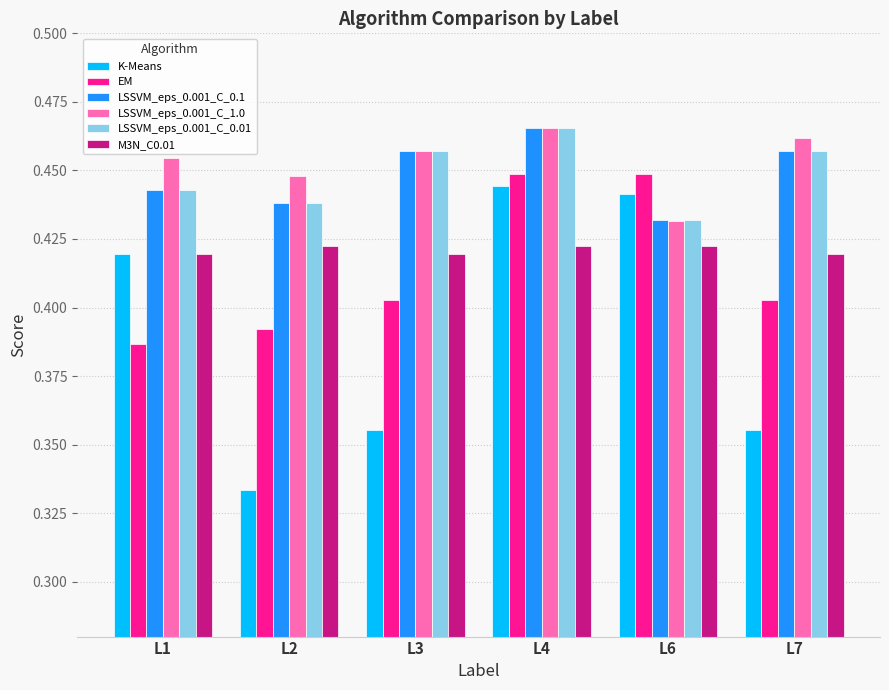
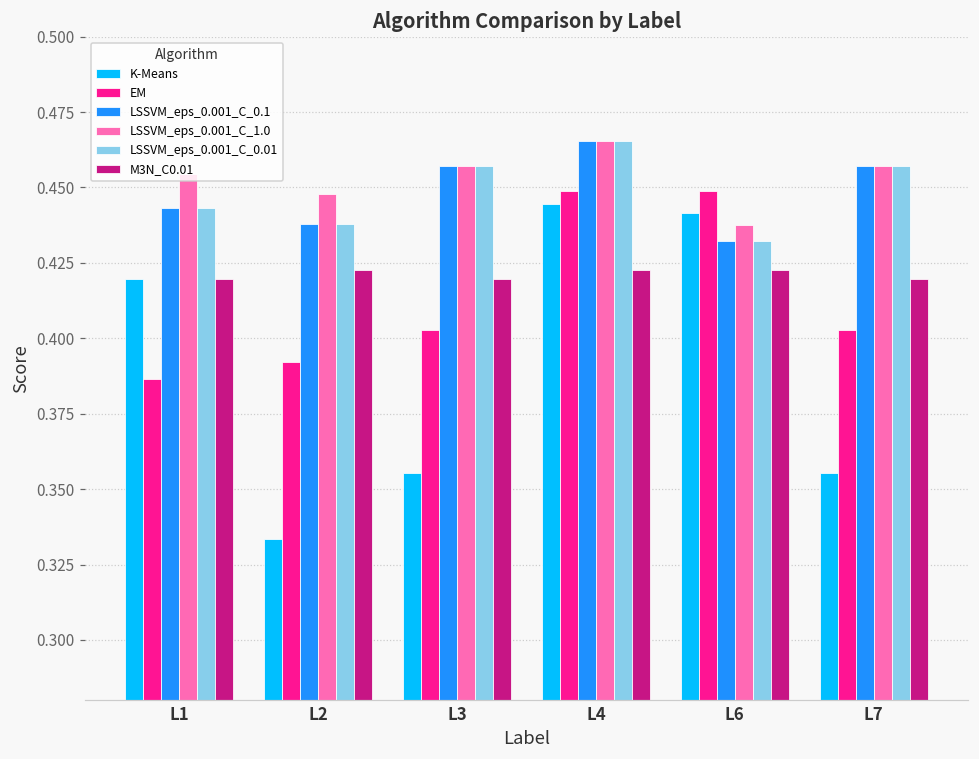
LSSVM_eps_0.001_C_1.0, L6: 0.432 -> 0.438
LSSVM_eps_0.001_C_1.0, L7: 0.462 -> 0.457
